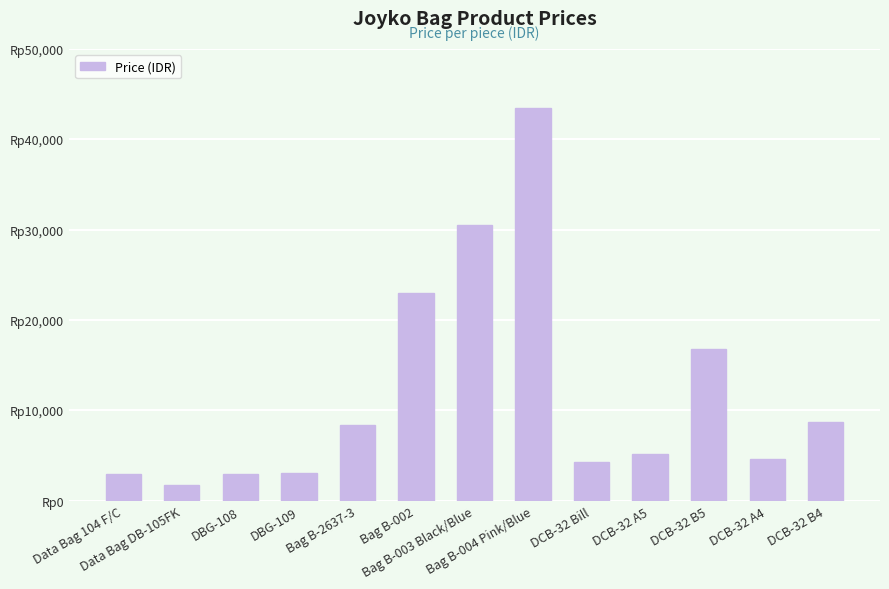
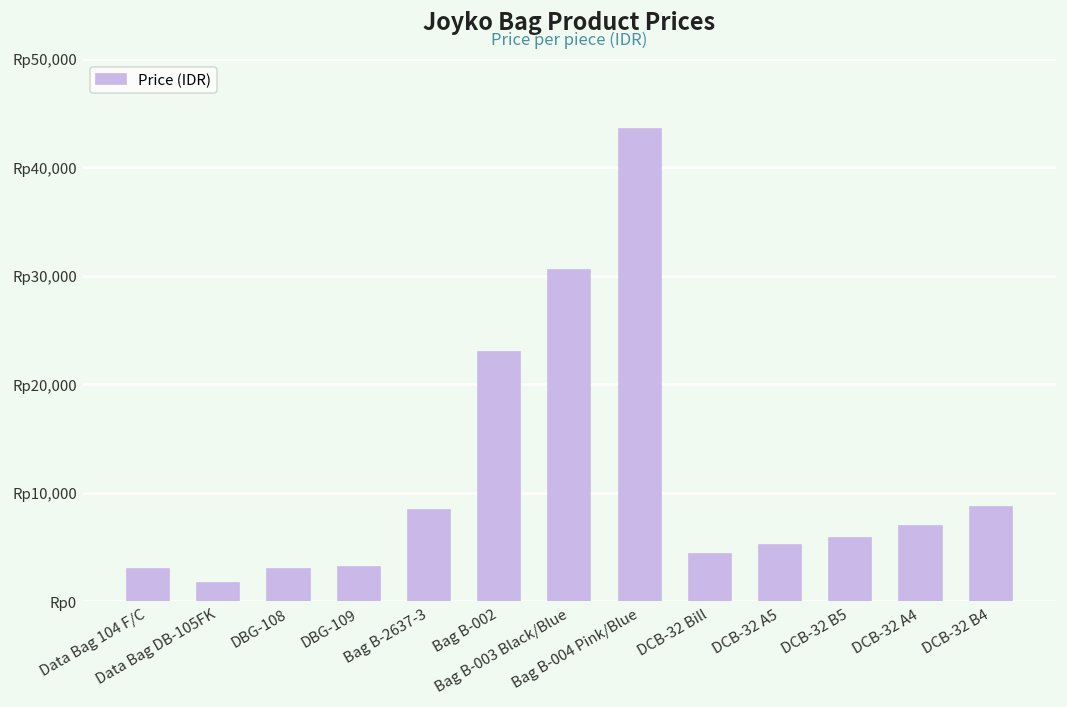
DCB-32 B5: Rp17,000 -> Rp6,000
DCB-32 A4: Rp5,000 -> Rp7,000
